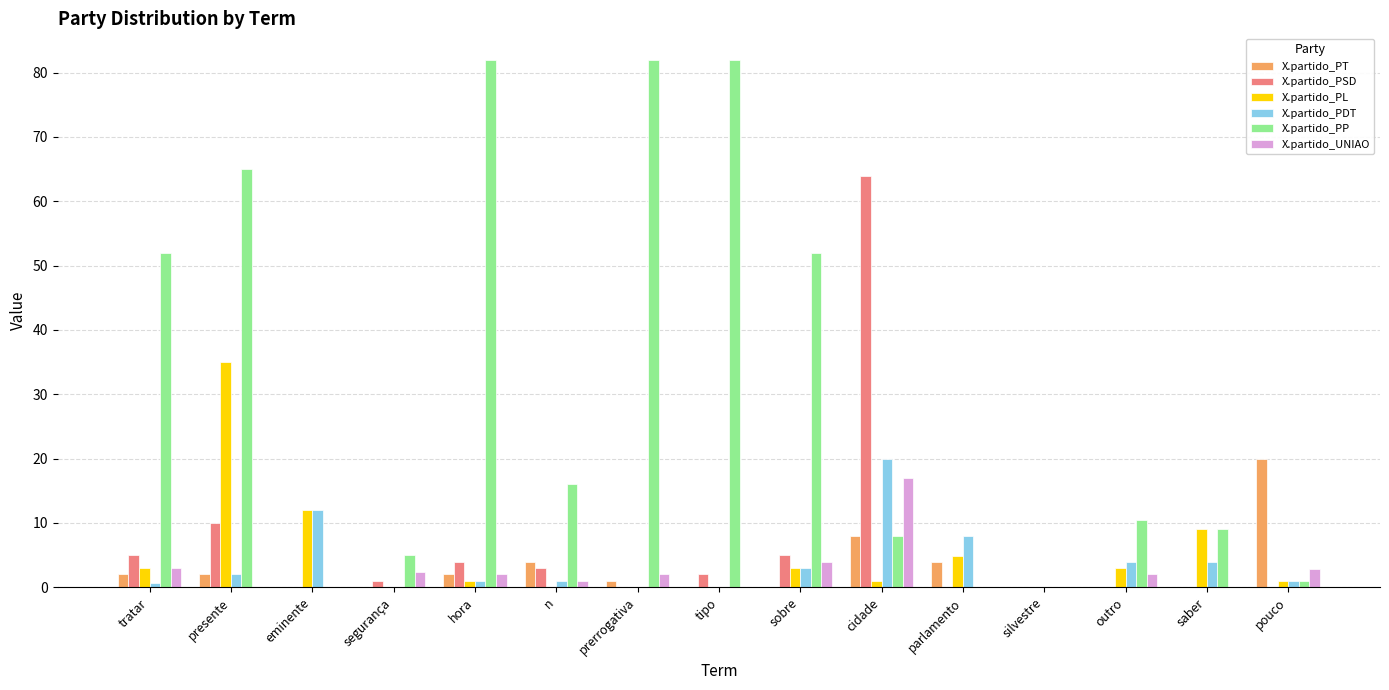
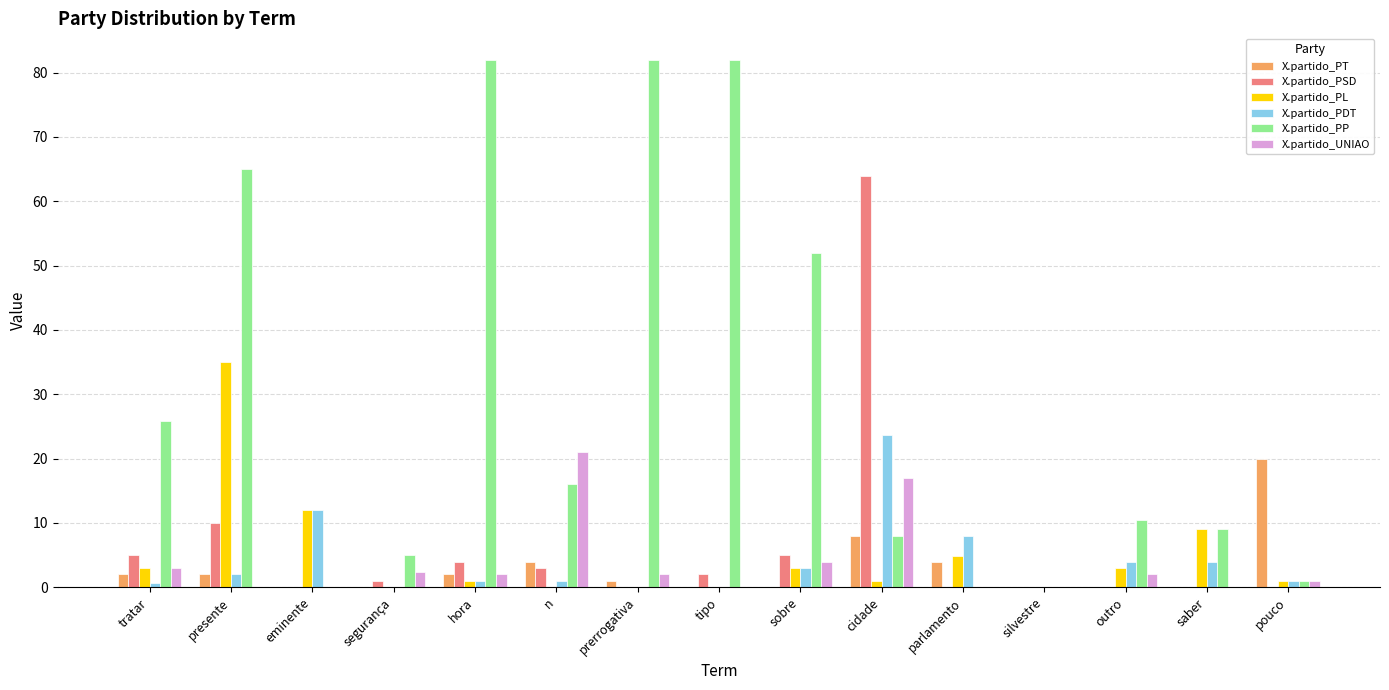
X.partido_PP, tratar: 52 -> 26
X.partido_UNIAO, n: 1 -> 21
X.partido_PDT, cidade: 20 -> 24
X.partido_UNIAO, pouco: 3 -> 1
